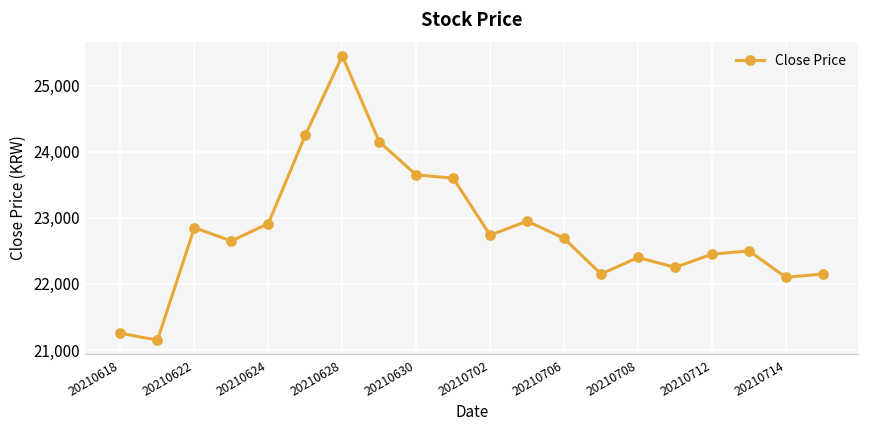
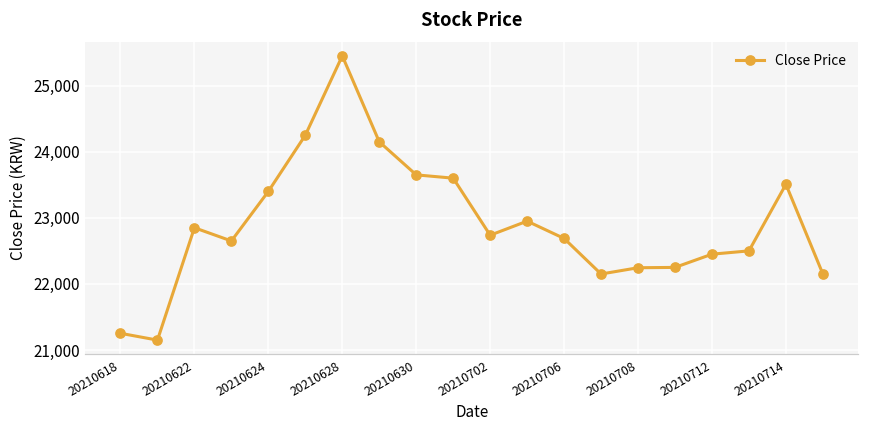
20210624: 22,900 -> 23,400
20210708: 22,400 -> 22,200
20210714: 22,100 -> 23,500
